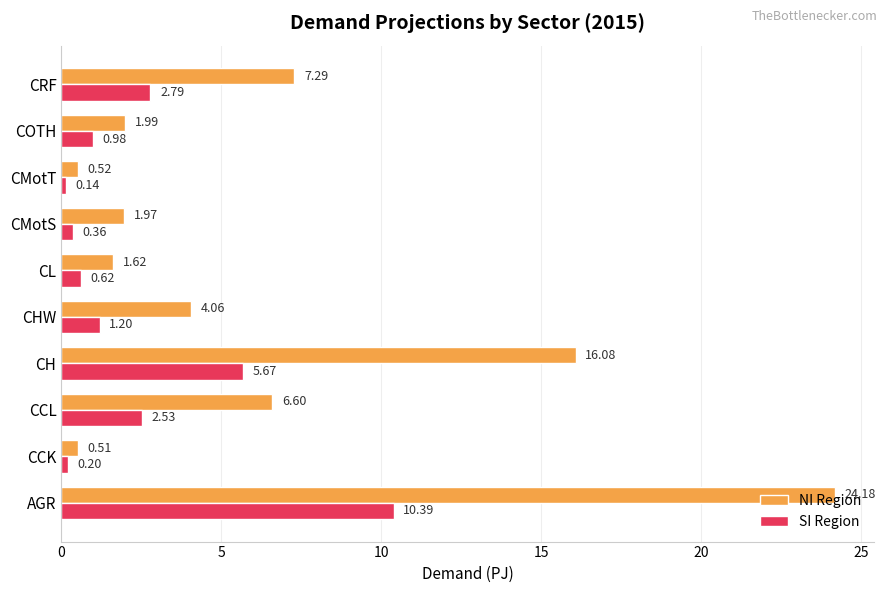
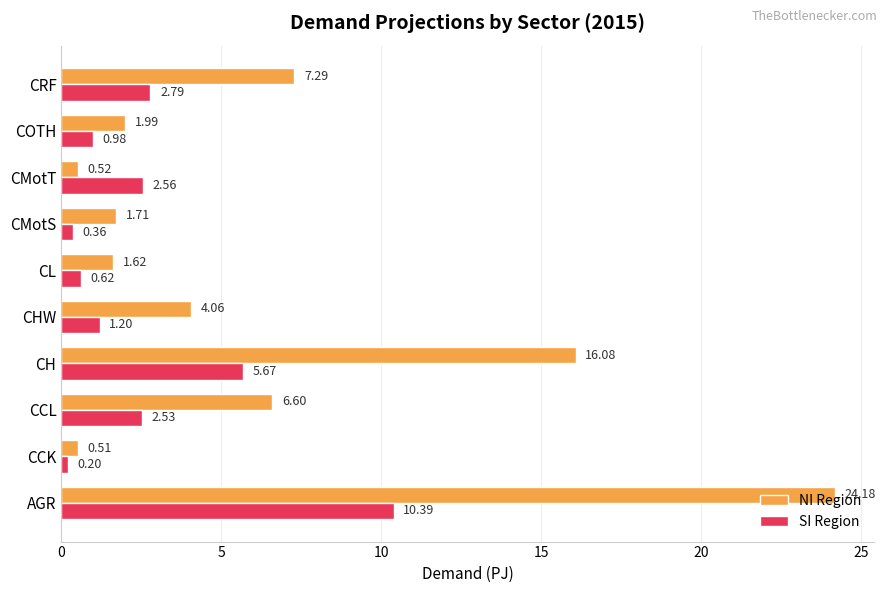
SI Region, CMotT: 0.14 -> 2.56
NI Region, CMotS: 1.97 -> 1.71
